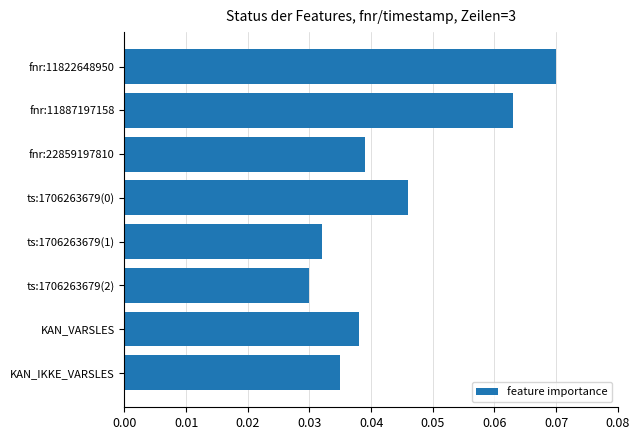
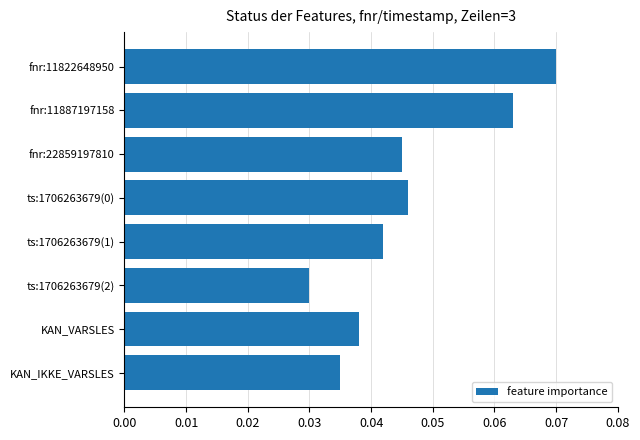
fnr:22859197810: 0.039 -> 0.045
ts:1706263679(1): 0.032 -> 0.042
